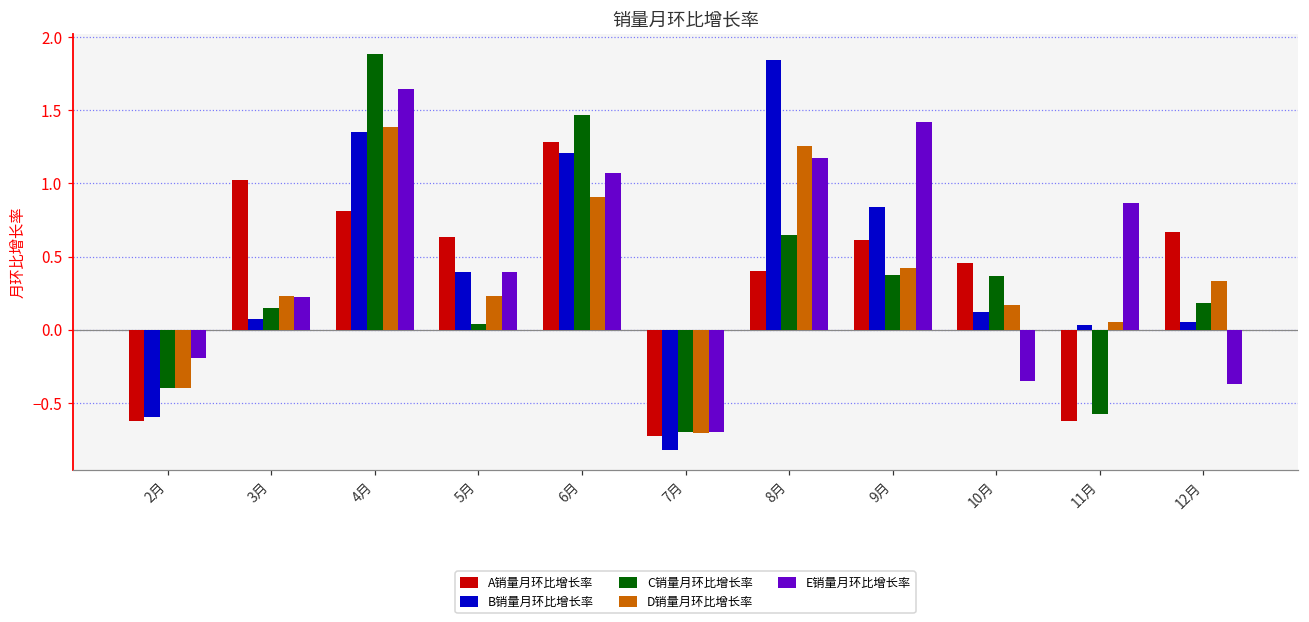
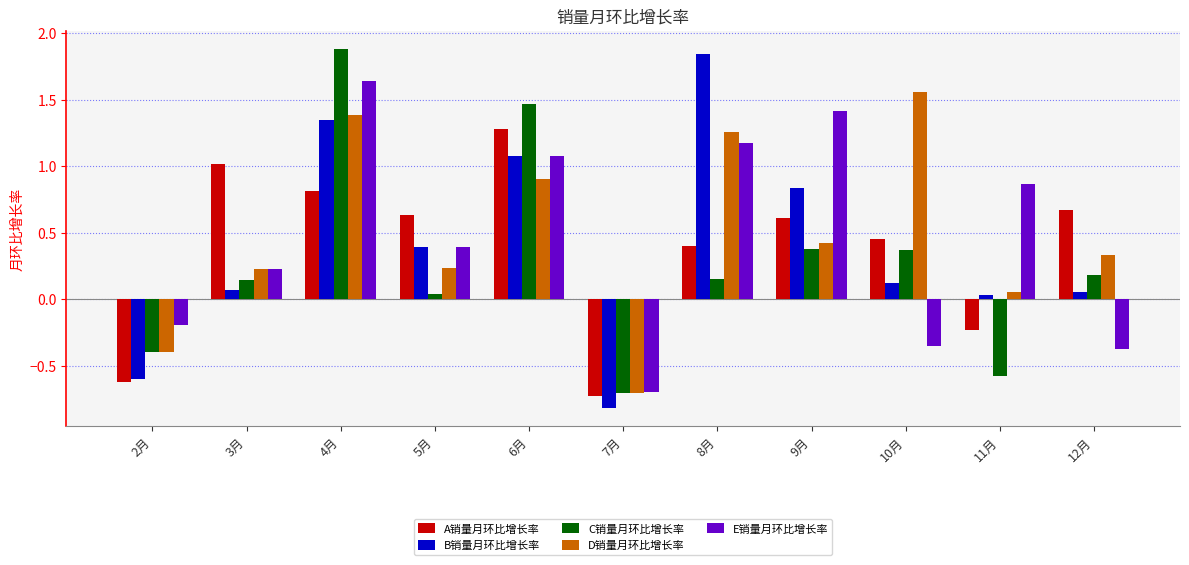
B销量月环比增长率, 6月: 1.21 -> 1.07
C销量月环比增长率, 8月: 0.65 -> 0.16
D销量月环比增长率, 10月: 0.17 -> 1.56
A销量月环比增长率, 11月: -0.63 -> -0.23
